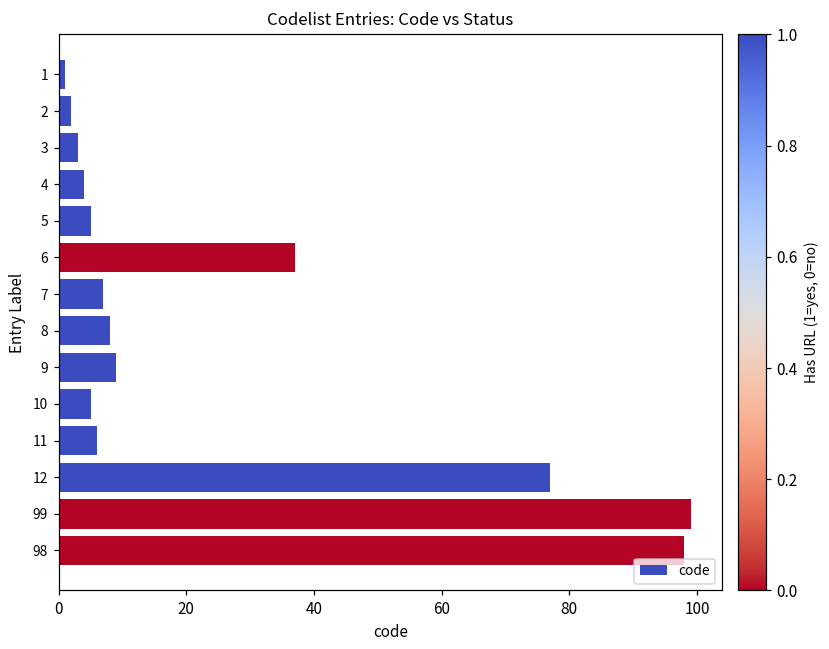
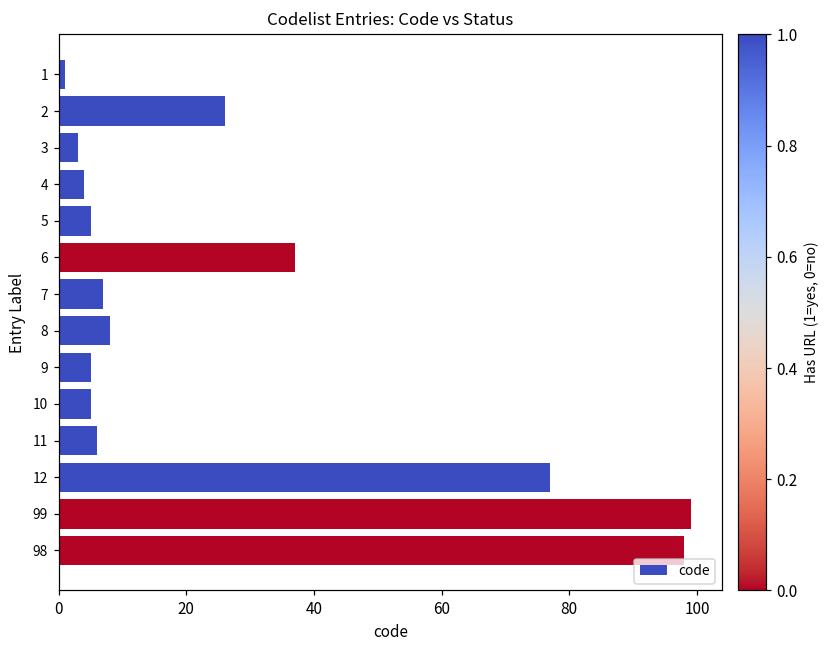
2: 2 -> 26
9: 9 -> 5
